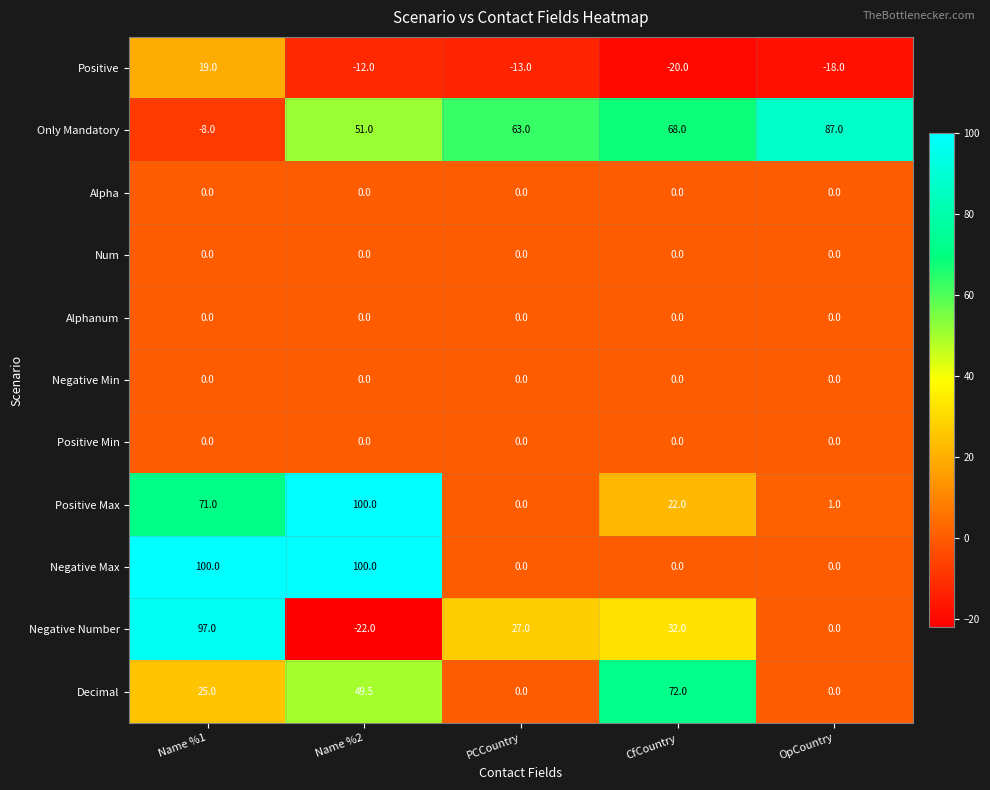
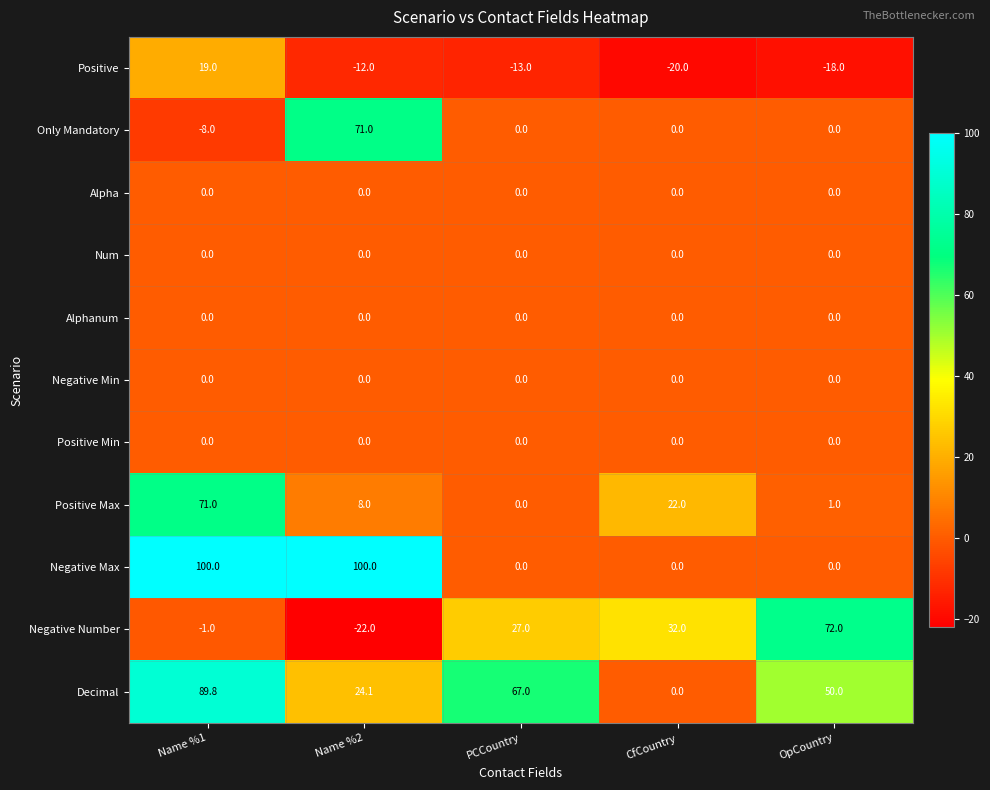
Only Mandatory, Name %2: 51.0 -> 71.0
Only Mandatory, PCCountry: 63.0 -> 0.0
Only Mandatory, CfCountry: 68.0 -> 0.0
Only Mandatory, OpCountry: 87.0 -> 0.0
Positive Max, Name %2: 100.0 -> 8.0
Negative Number, Name %1: 97.0 -> -1.0
Negative Number, OpCountry: 0.0 -> 72.0
Decimal, Name %1: 25.0 -> 89.8
Decimal, Name %2: 49.5 -> 24.1
Decimal, PCCountry: 0.0 -> 67.0
Decimal, CfCountry: 72.0 -> 0.0
Decimal, OpCountry: 0.0 -> 50.0
